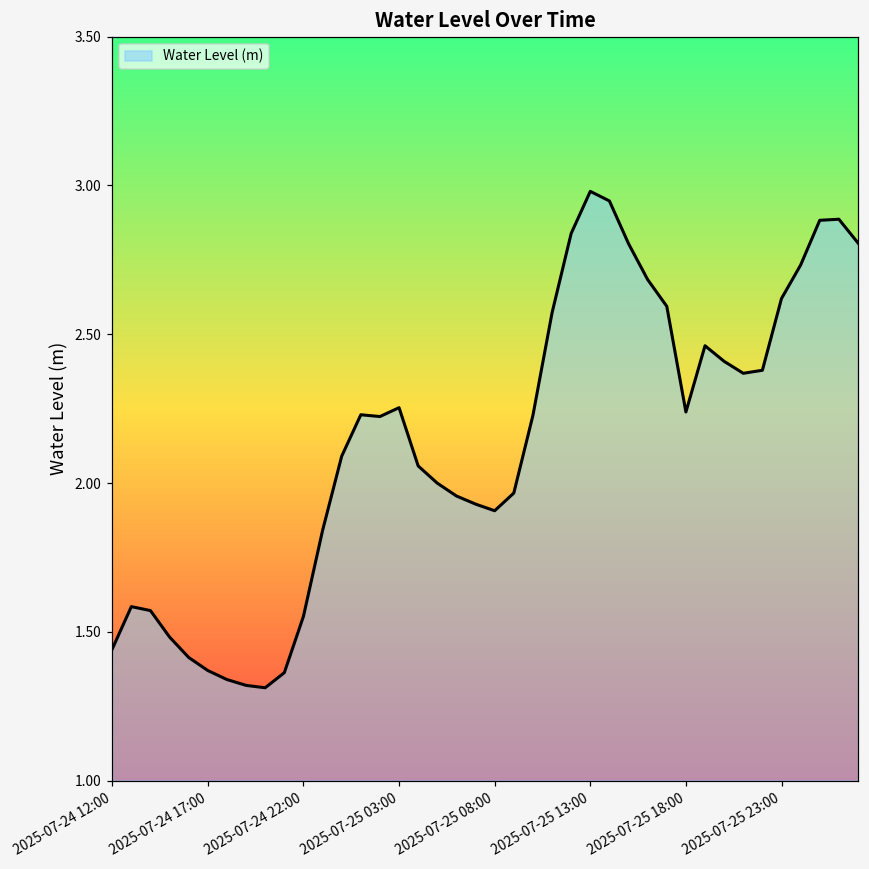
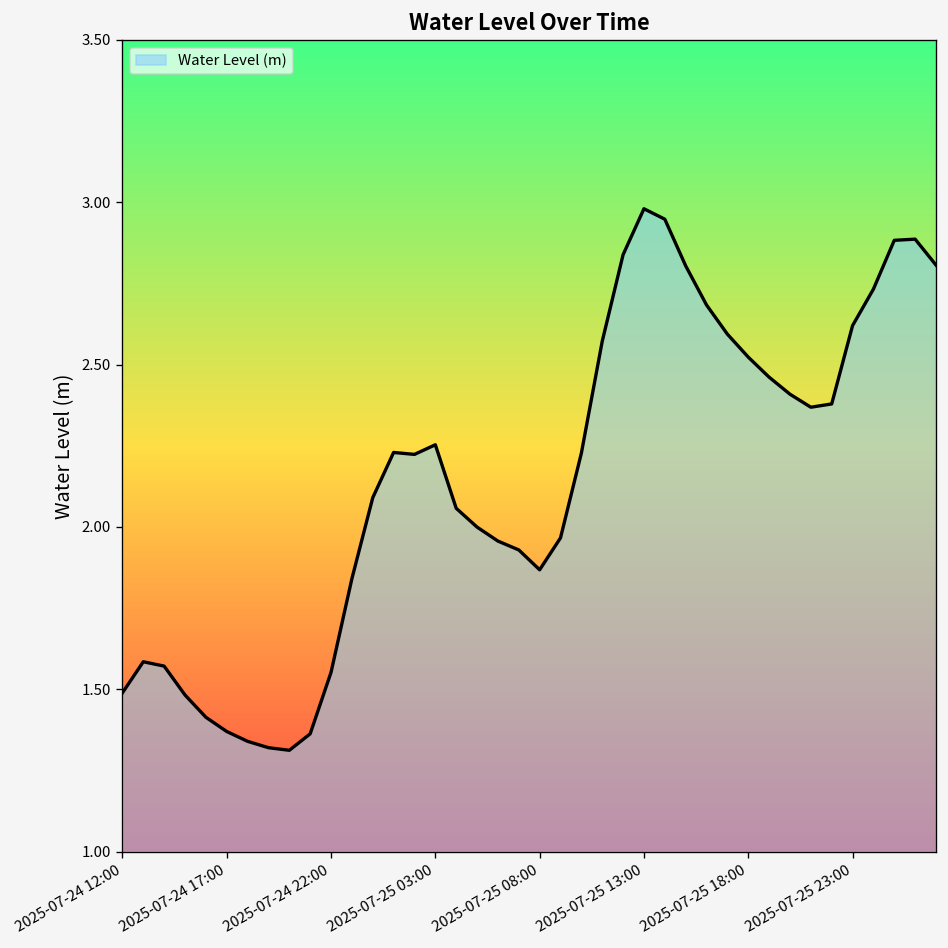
2025-07-24 12:00: 1.44 -> 1.49
2025-07-25 08:00: 1.91 -> 1.87
2025-07-25 18:00: 2.24 -> 2.52
